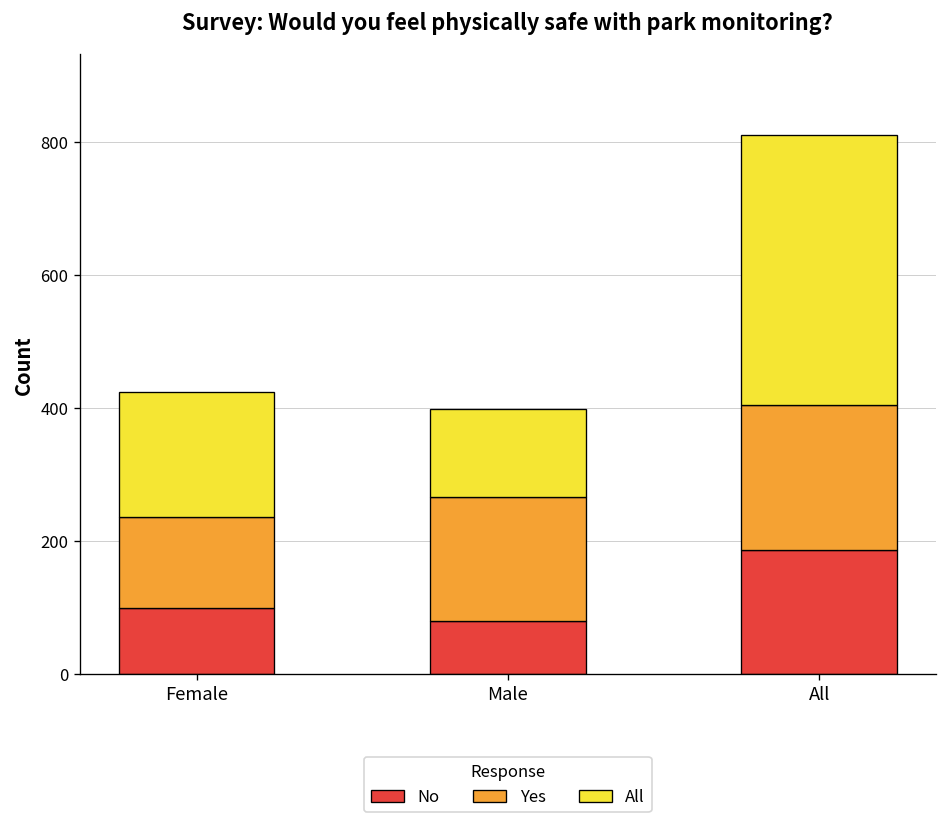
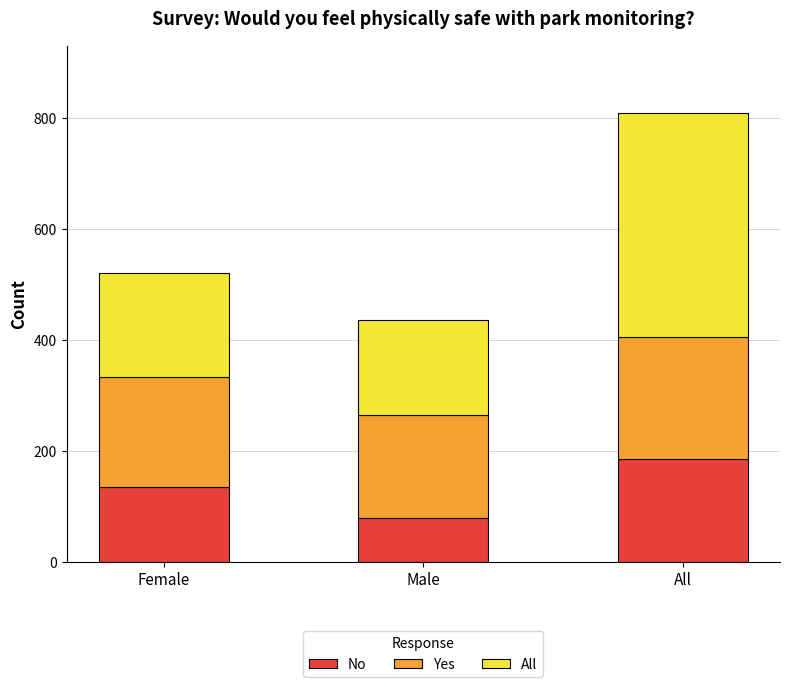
No, Female: 100 -> 140
Yes, Female: 140 -> 200
All, Male: 130 -> 170
